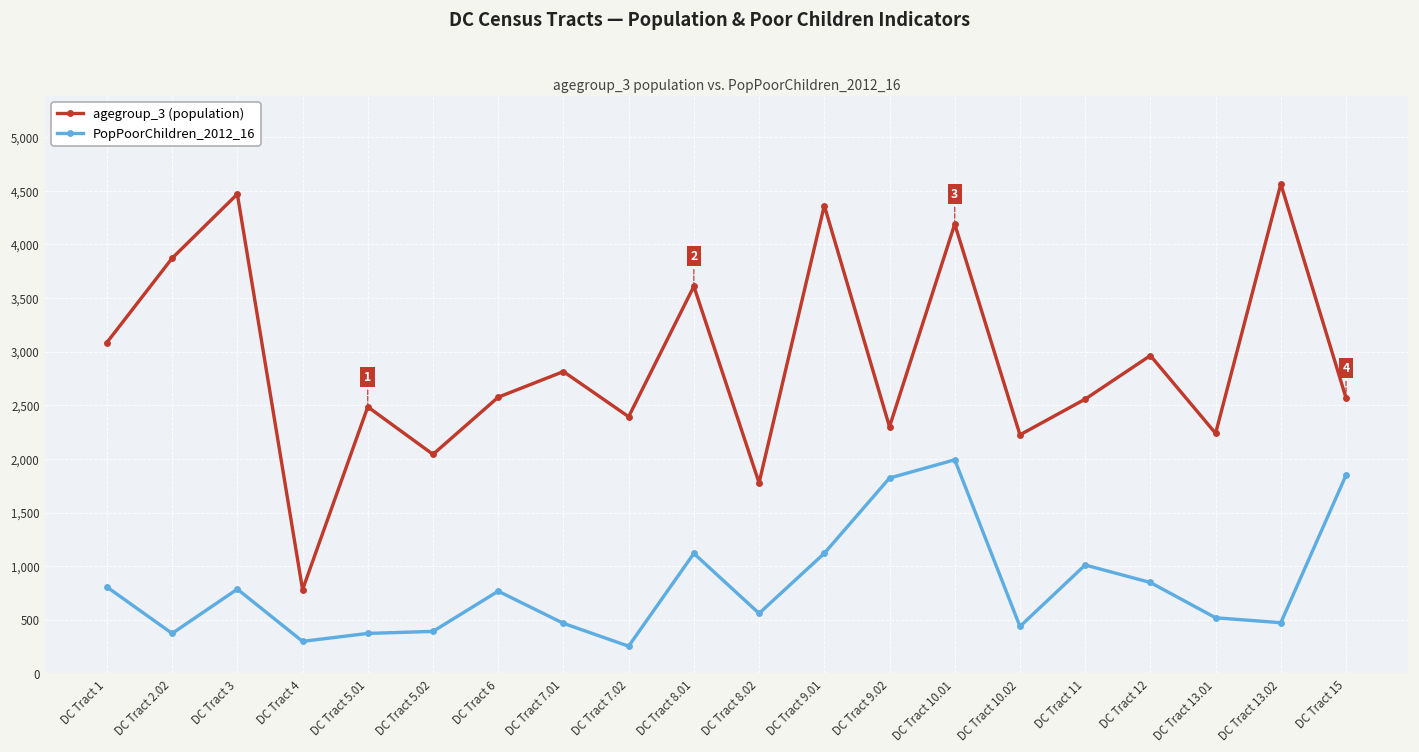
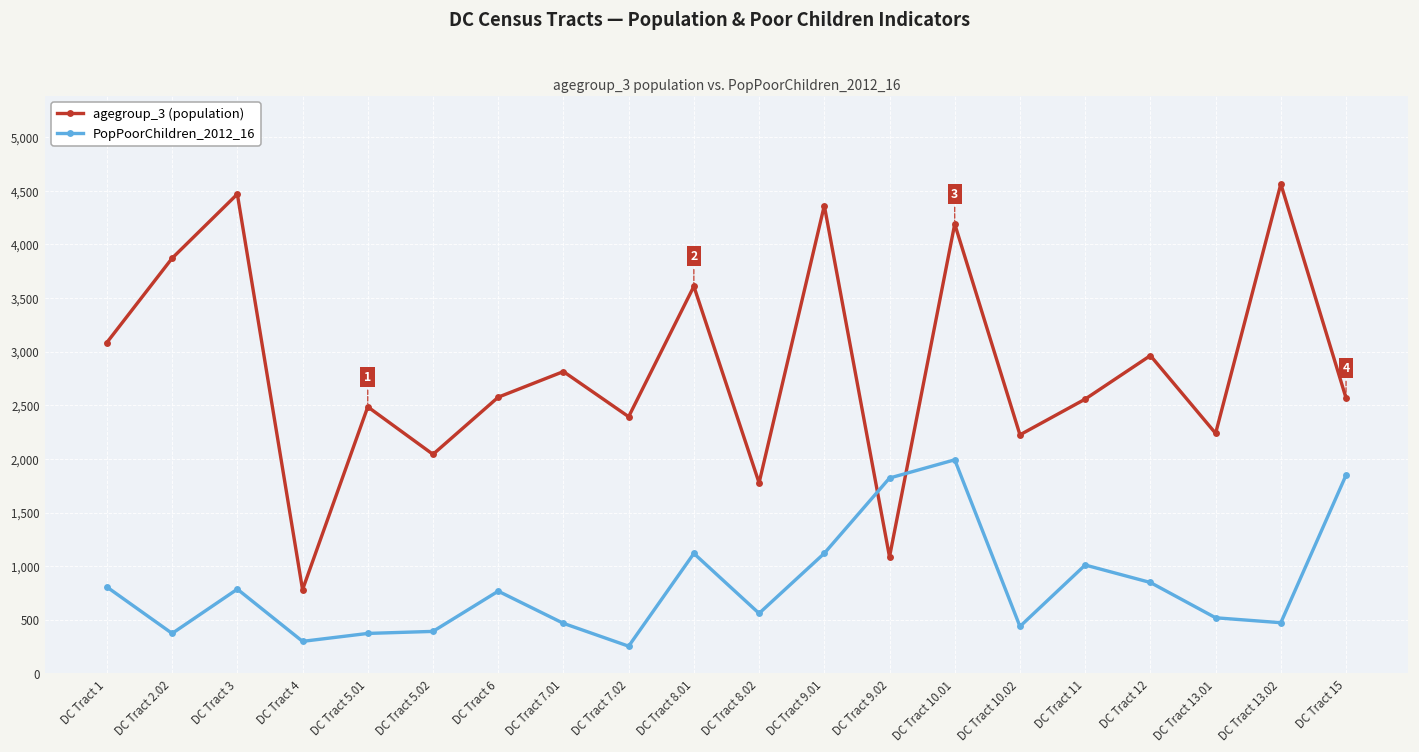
agegroup_3 (population), DC Tract 9.02: 2,300 -> 1,100
